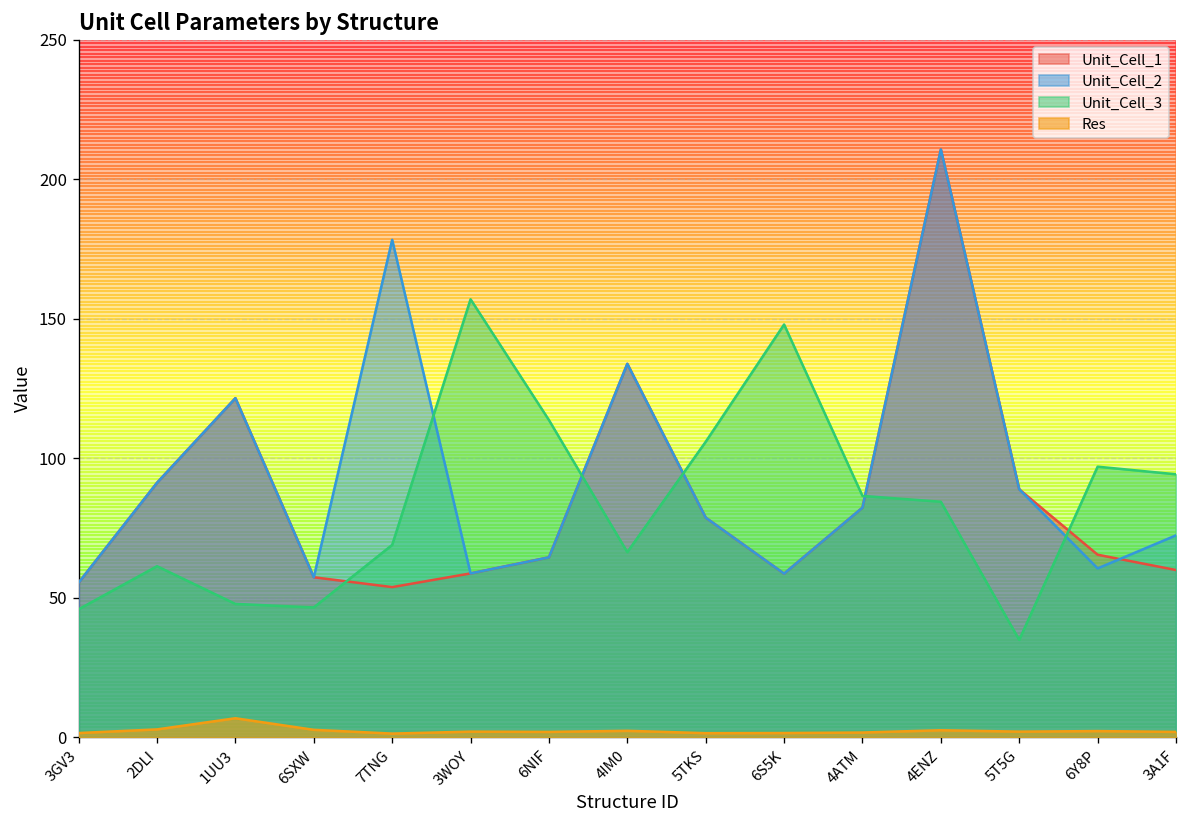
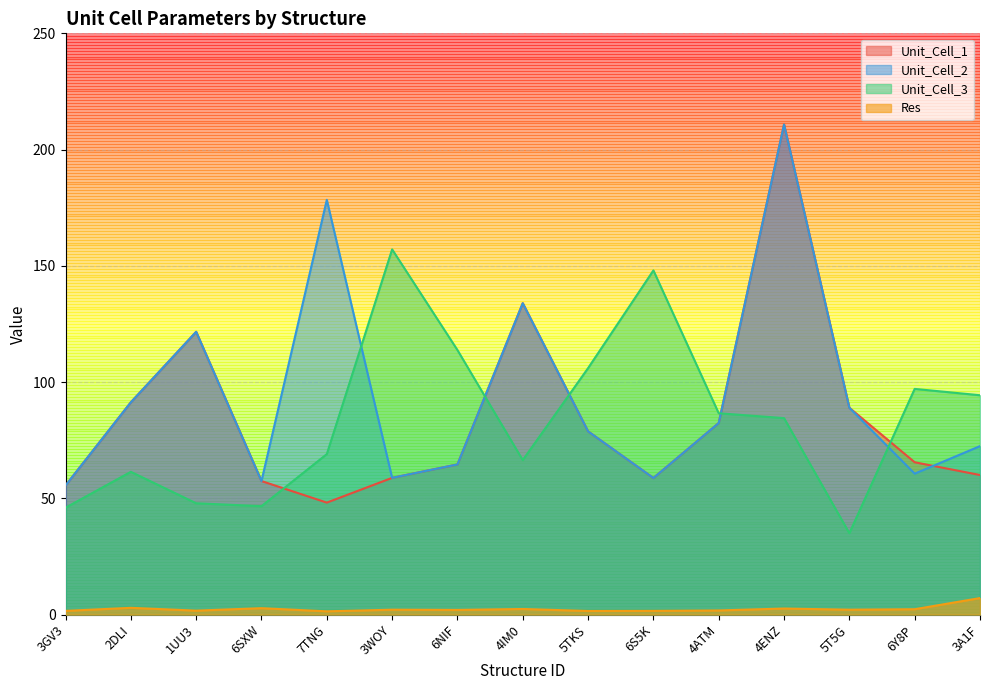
Res, 1UU3: 7 -> 2
Unit_Cell_1, 7TNG: 54 -> 48
Res, 3A1F: 2 -> 7
